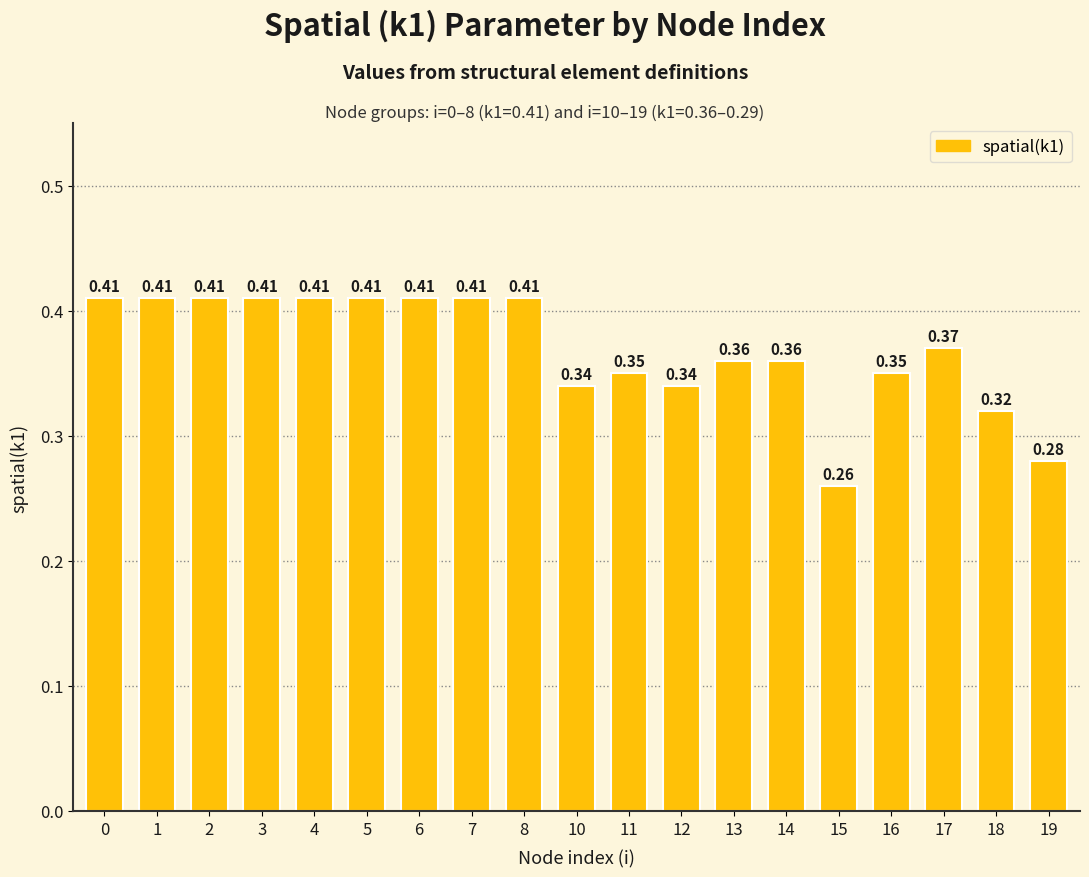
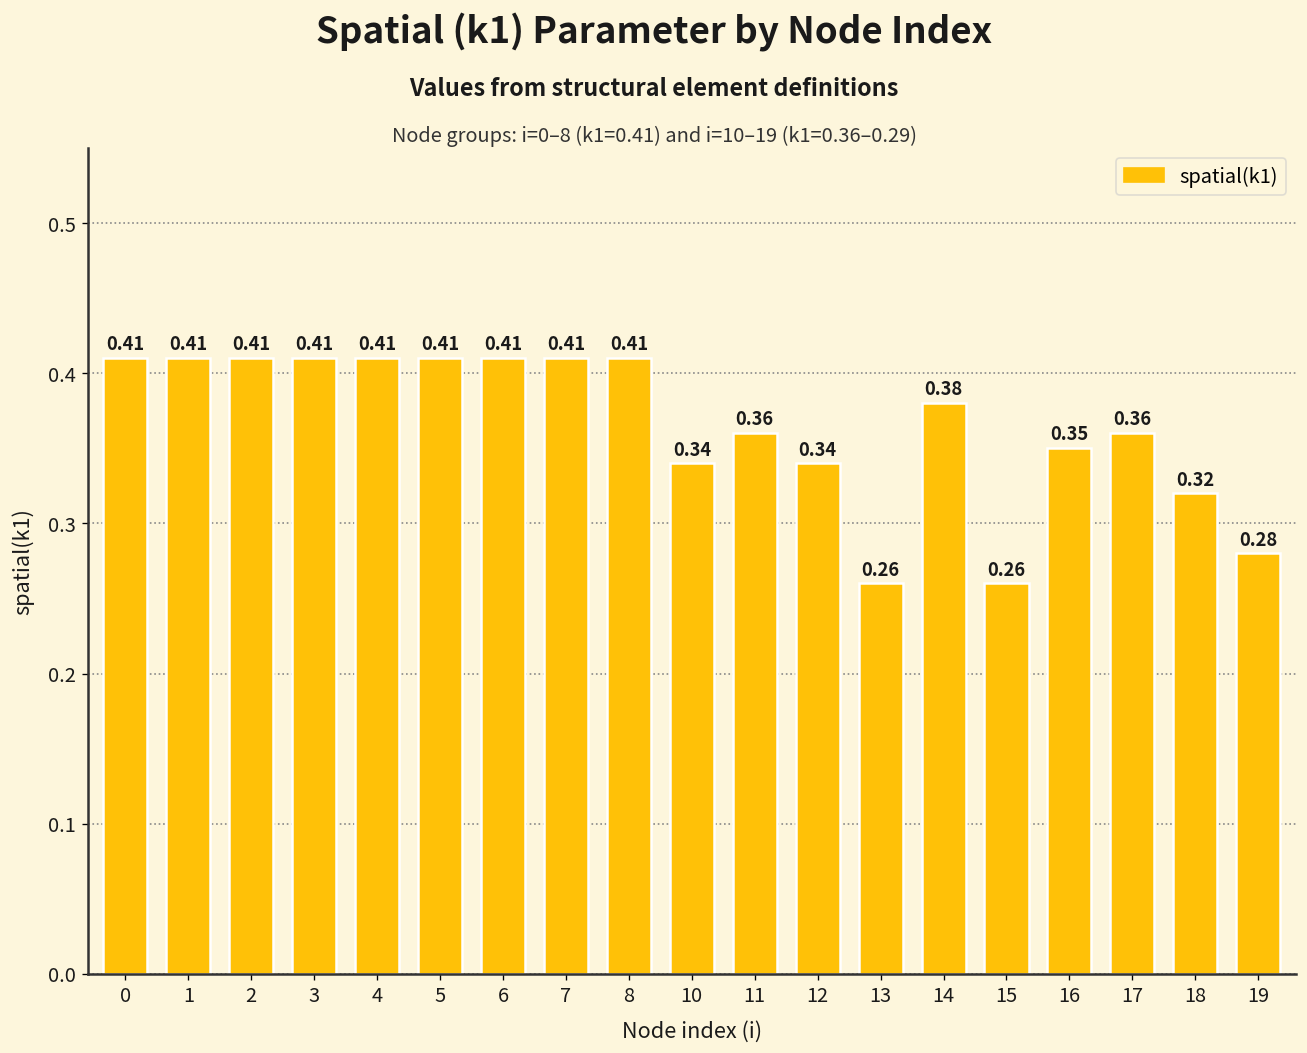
11: 0.35 -> 0.36
13: 0.36 -> 0.26
14: 0.36 -> 0.38
17: 0.37 -> 0.36
